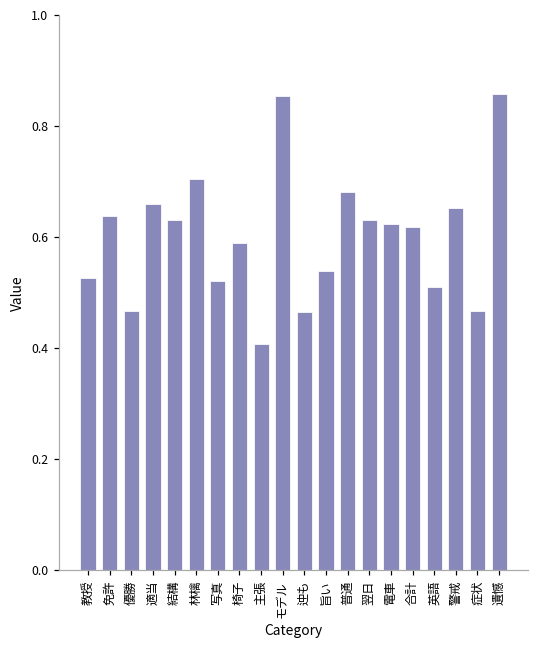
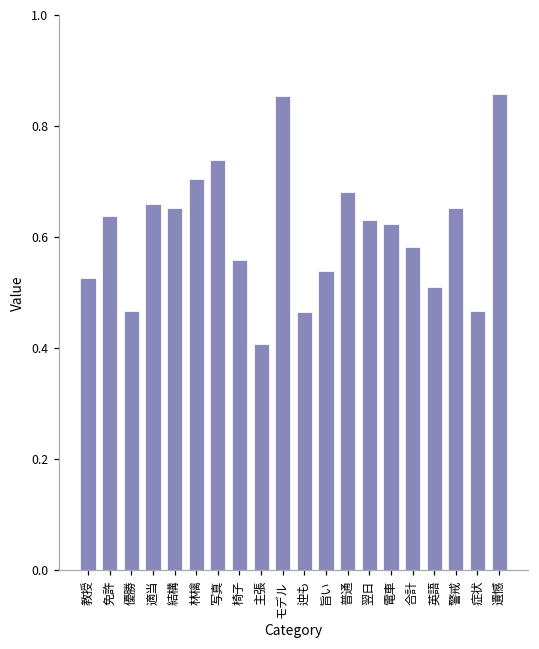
結構: 0.63 -> 0.65
写真: 0.52 -> 0.74
椅子: 0.59 -> 0.56
合計: 0.62 -> 0.58
